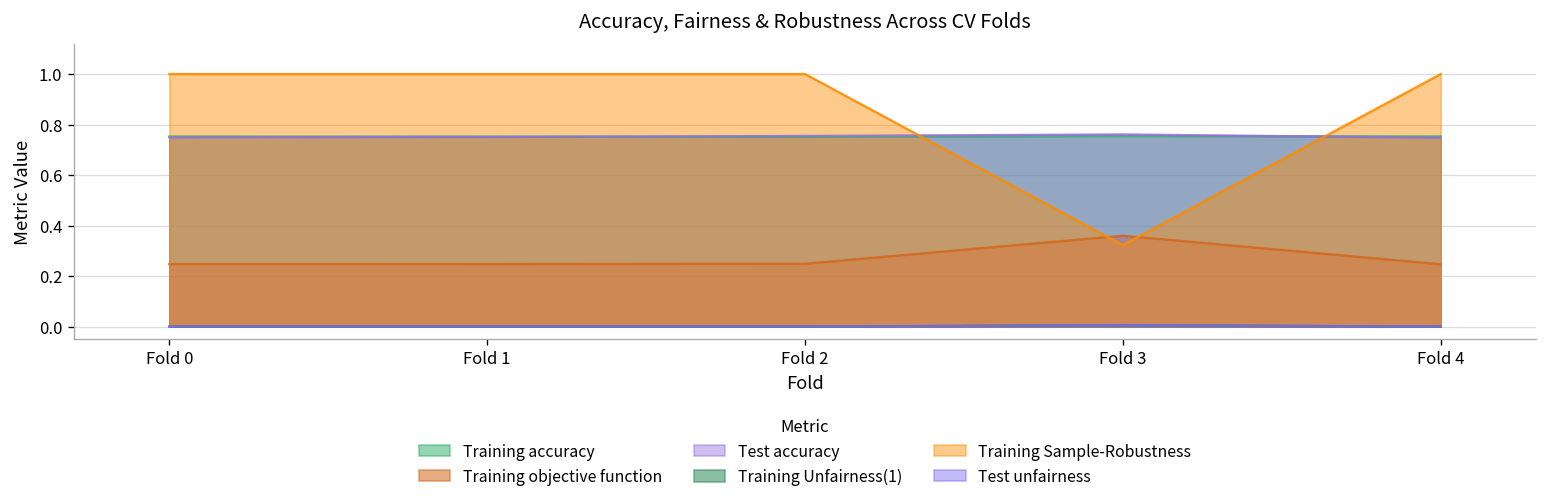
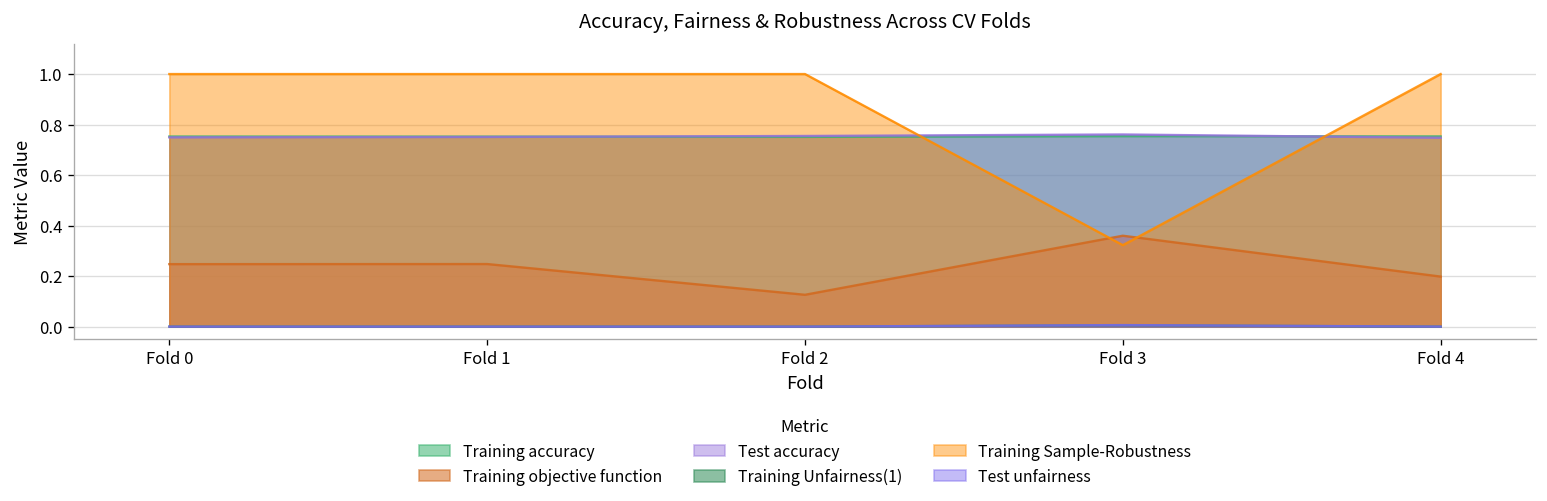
Training objective function, Fold 2: 0.25 -> 0.13
Training objective function, Fold 4: 0.25 -> 0.20
